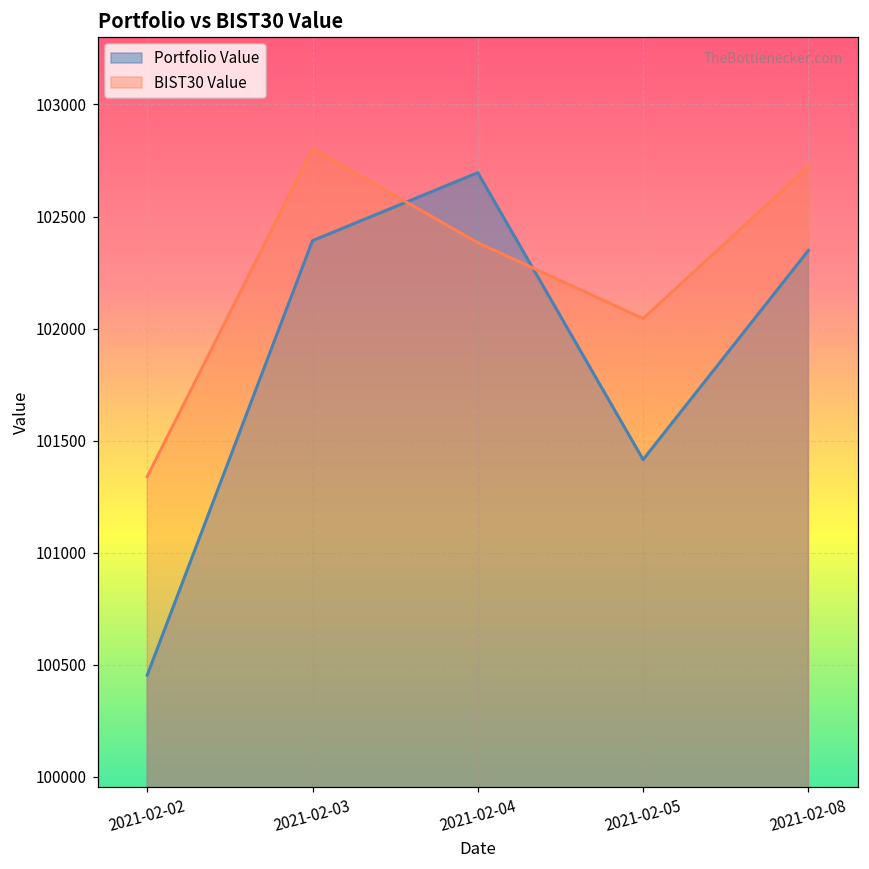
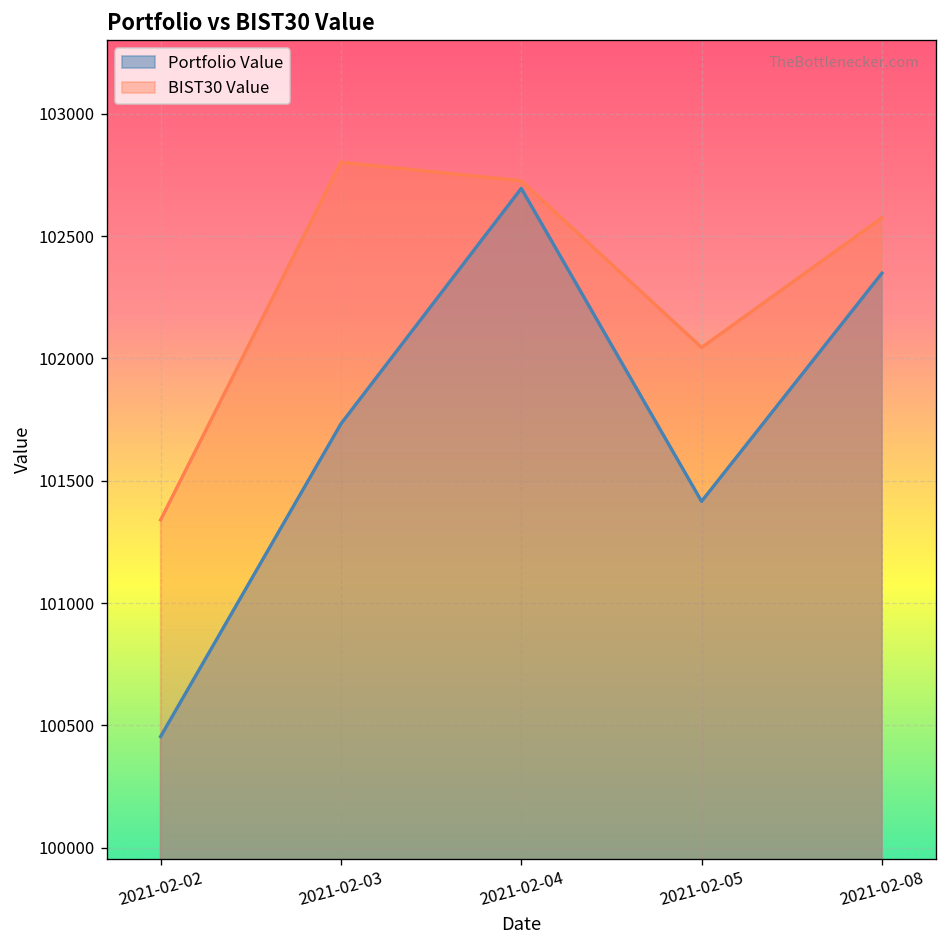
Portfolio Value, 2021-02-03: 102390 -> 101730
BIST30 Value, 2021-02-04: 102380 -> 102730
BIST30 Value, 2021-02-08: 102720 -> 102570
